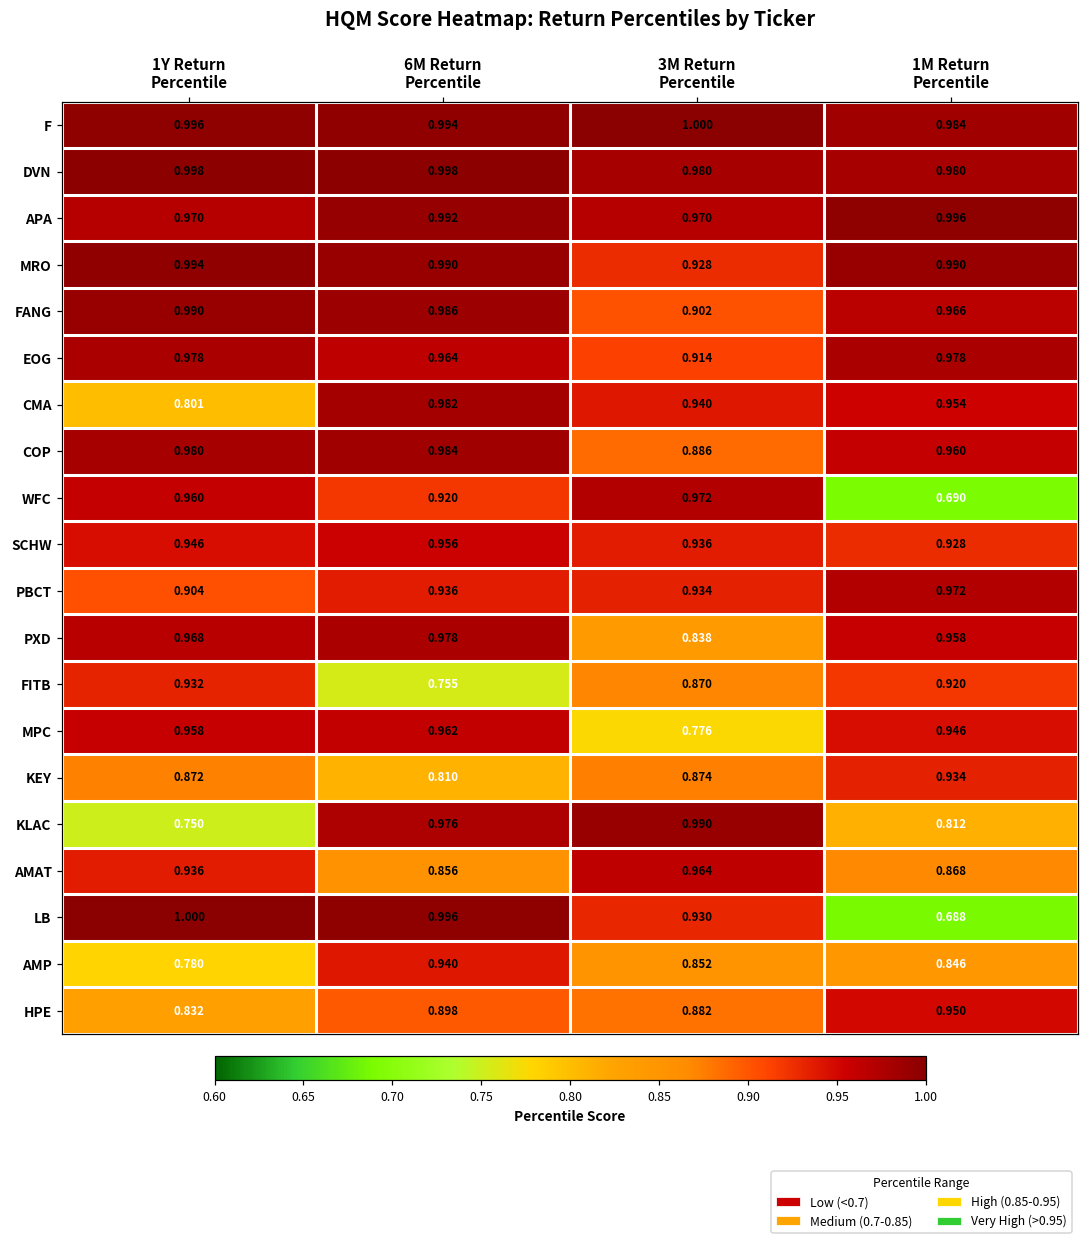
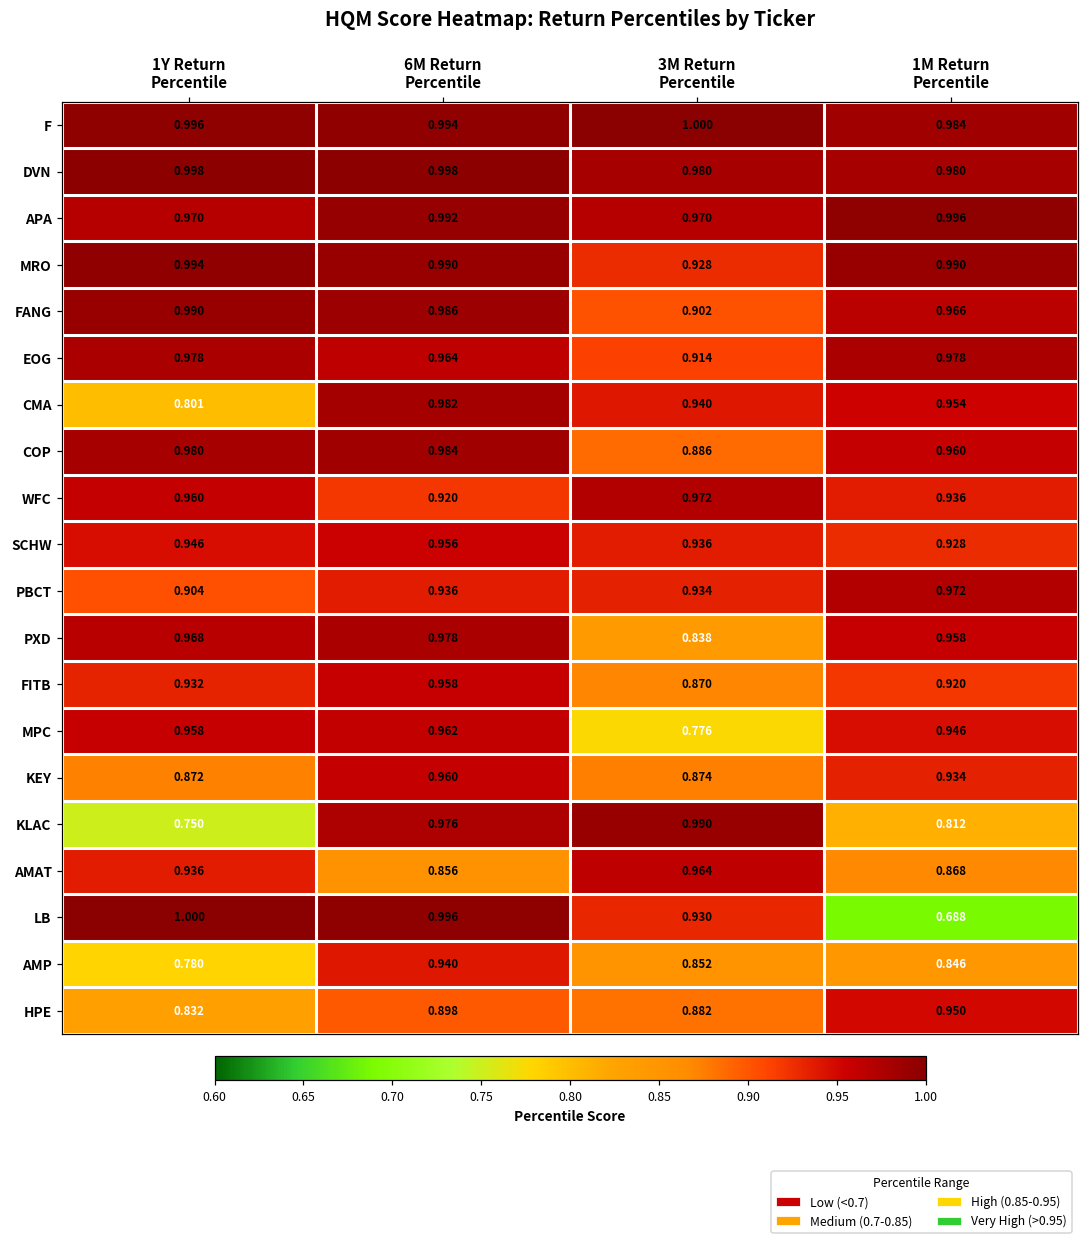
WFC, 1M Return Percentile: 0.690 -> 0.936
FITB, 6M Return Percentile: 0.755 -> 0.958
KEY, 6M Return Percentile: 0.810 -> 0.960
